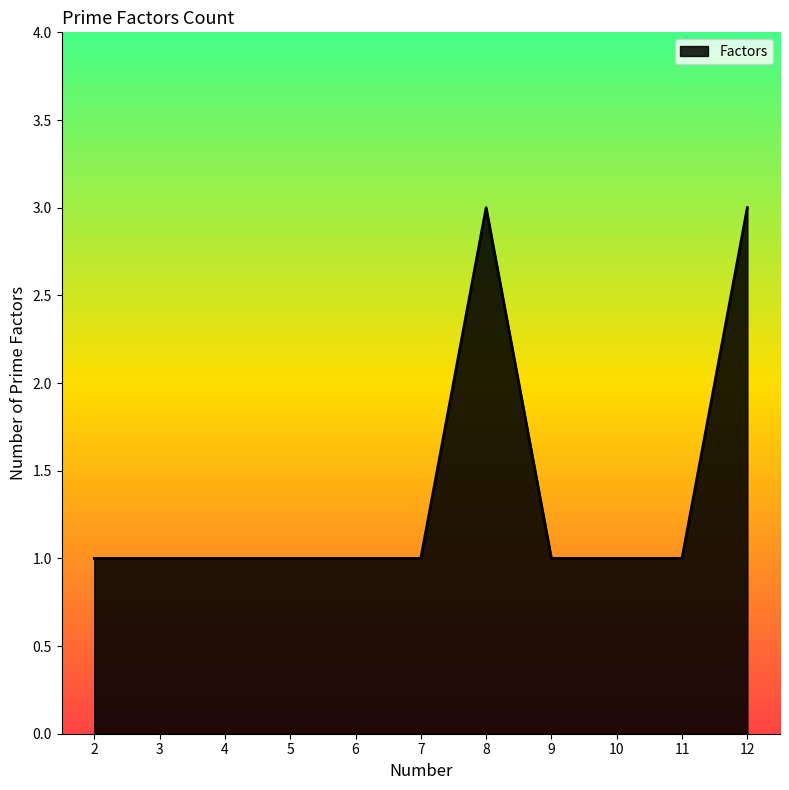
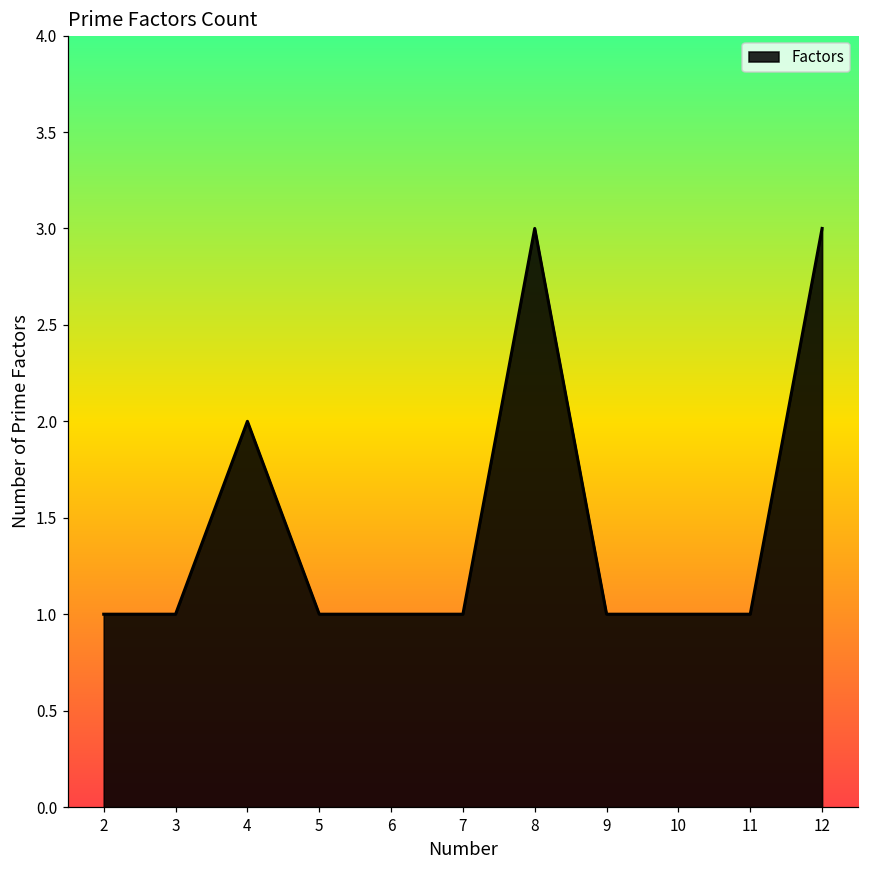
4: 1 -> 2
